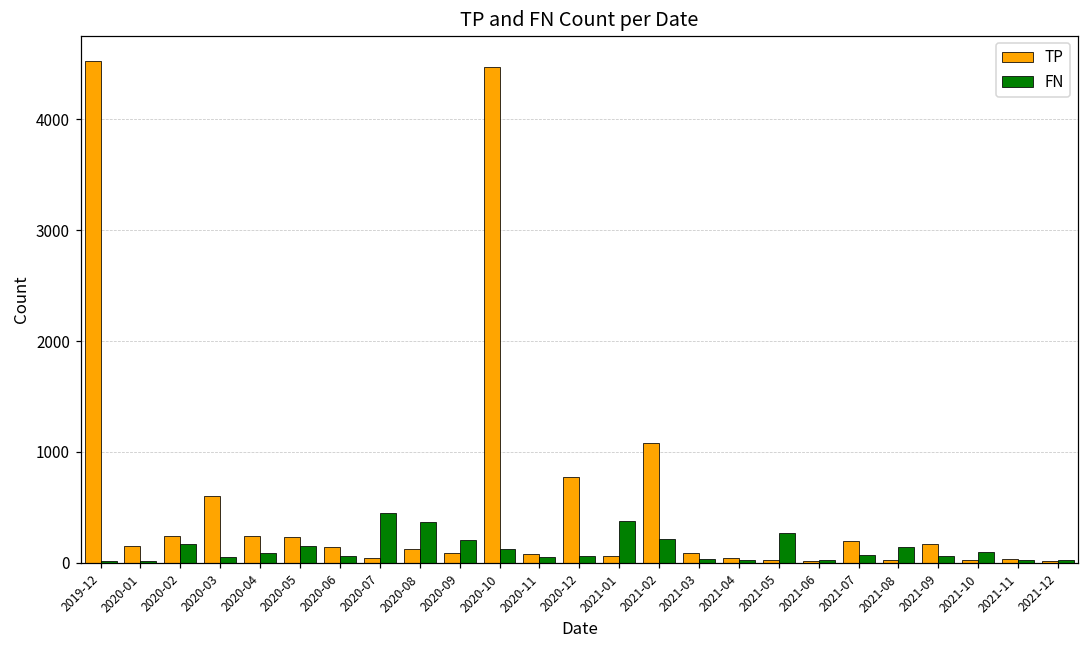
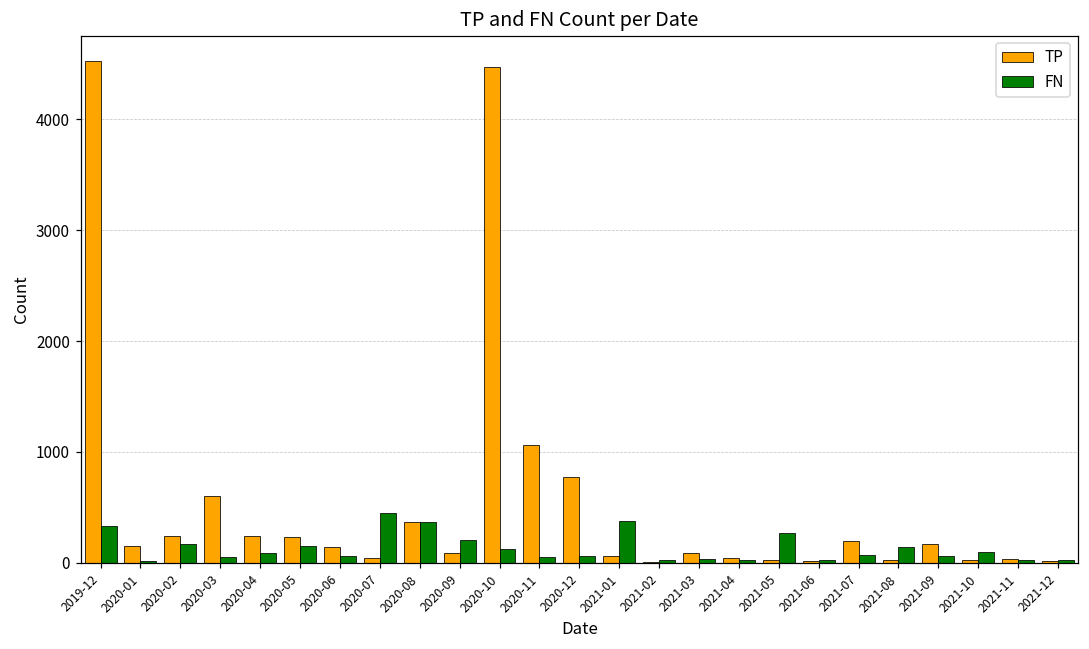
FN, 2019-12: 10 -> 330
TP, 2020-08: 130 -> 370
TP, 2020-11: 80 -> 1060
TP, 2021-02: 1080 -> 10
FN, 2021-02: 220 -> 30
